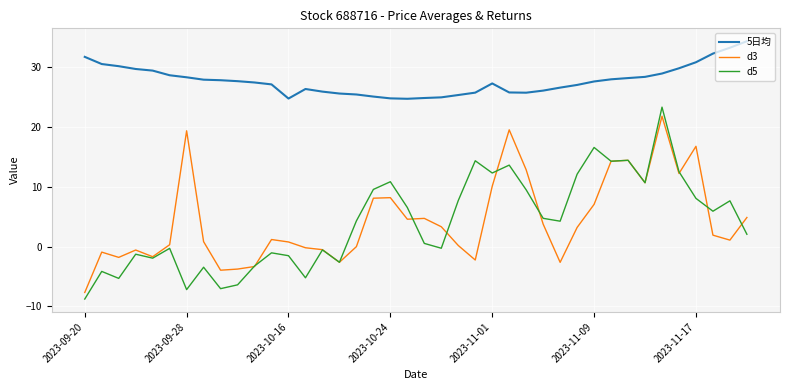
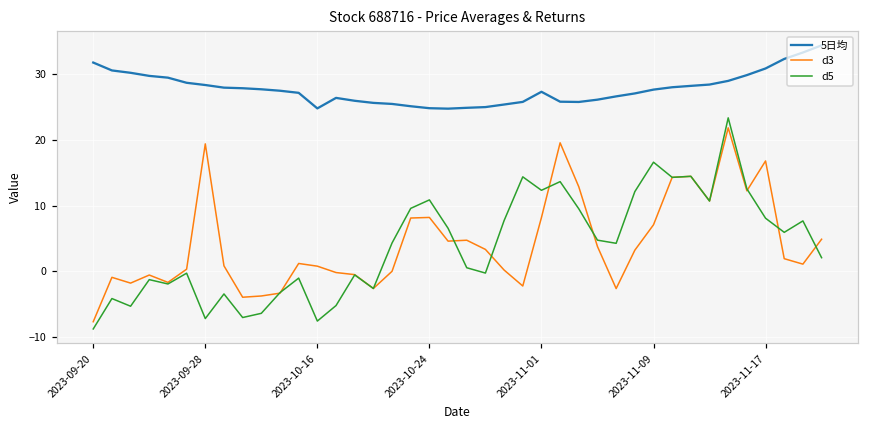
d5, 2023-10-16: -2 -> -8
d3, 2023-11-01: 10 -> 8
